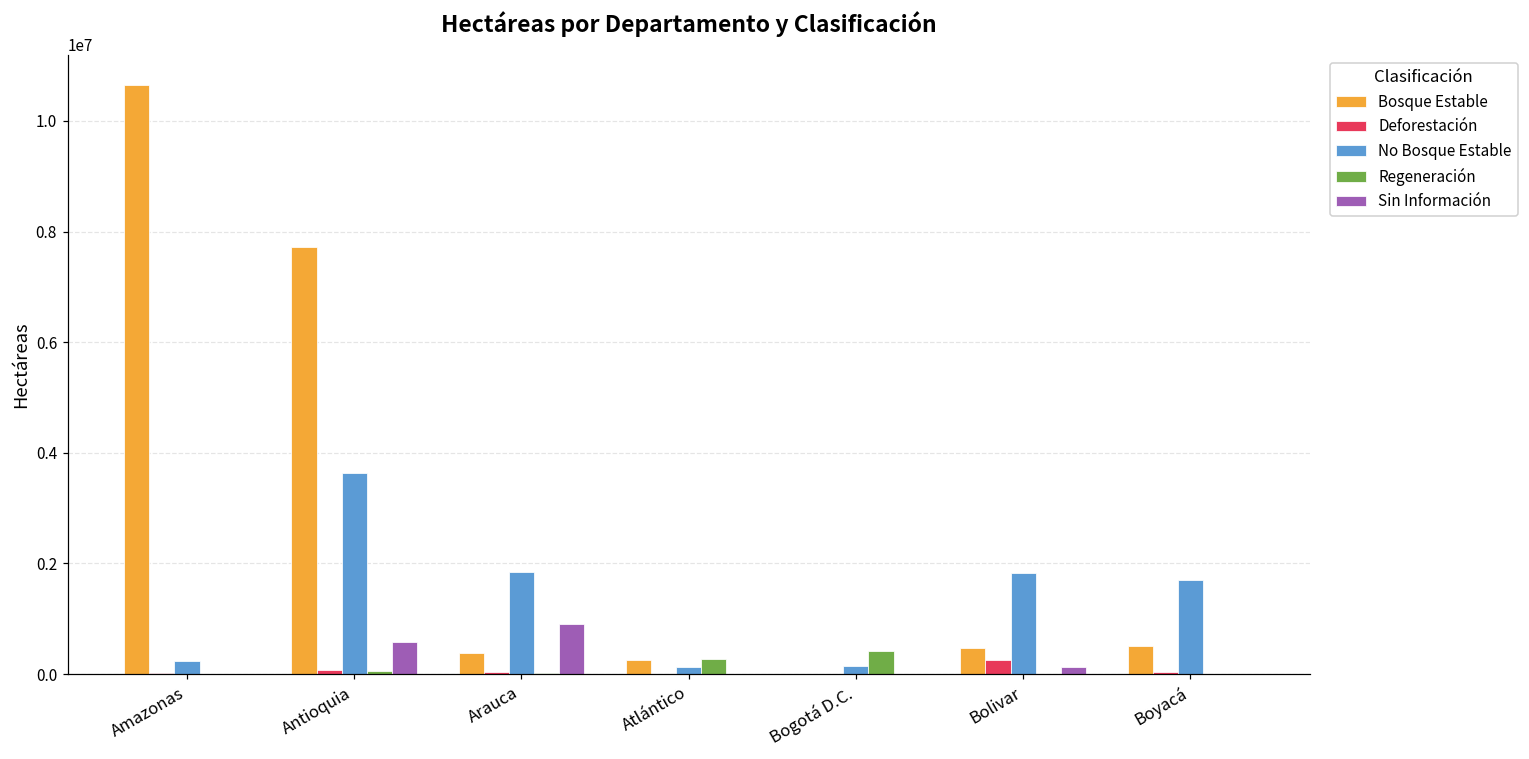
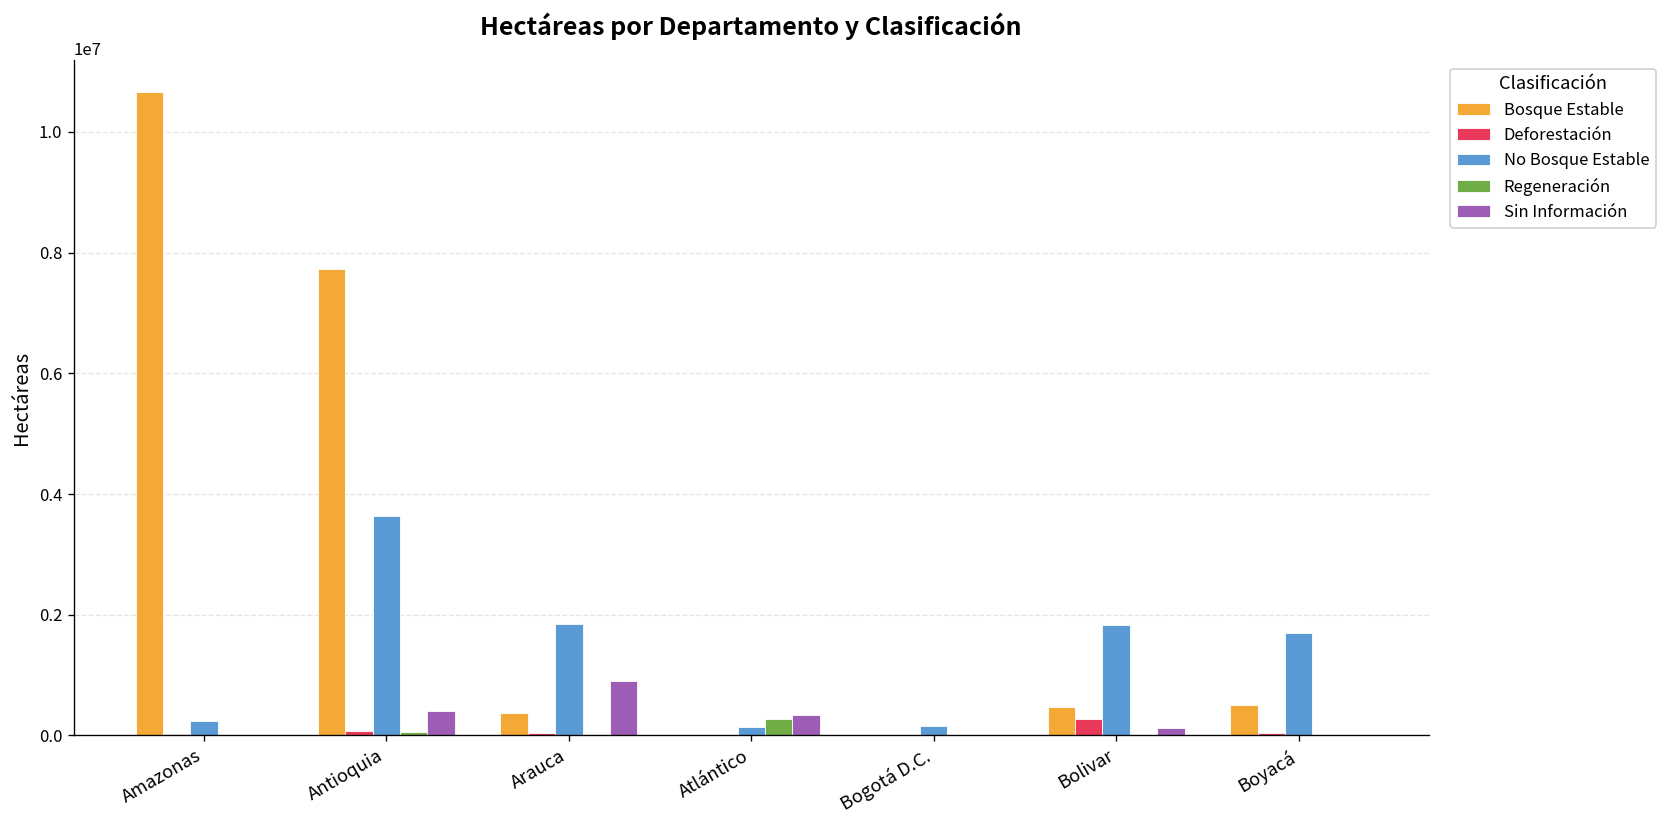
Sin Información, Antioquia: 600000 -> 400000
Bosque Estable, Atlántico: 300000 -> 0
Sin Información, Atlántico: 0 -> 300000
Regeneración, Bogotá D.C.: 400000 -> 0
